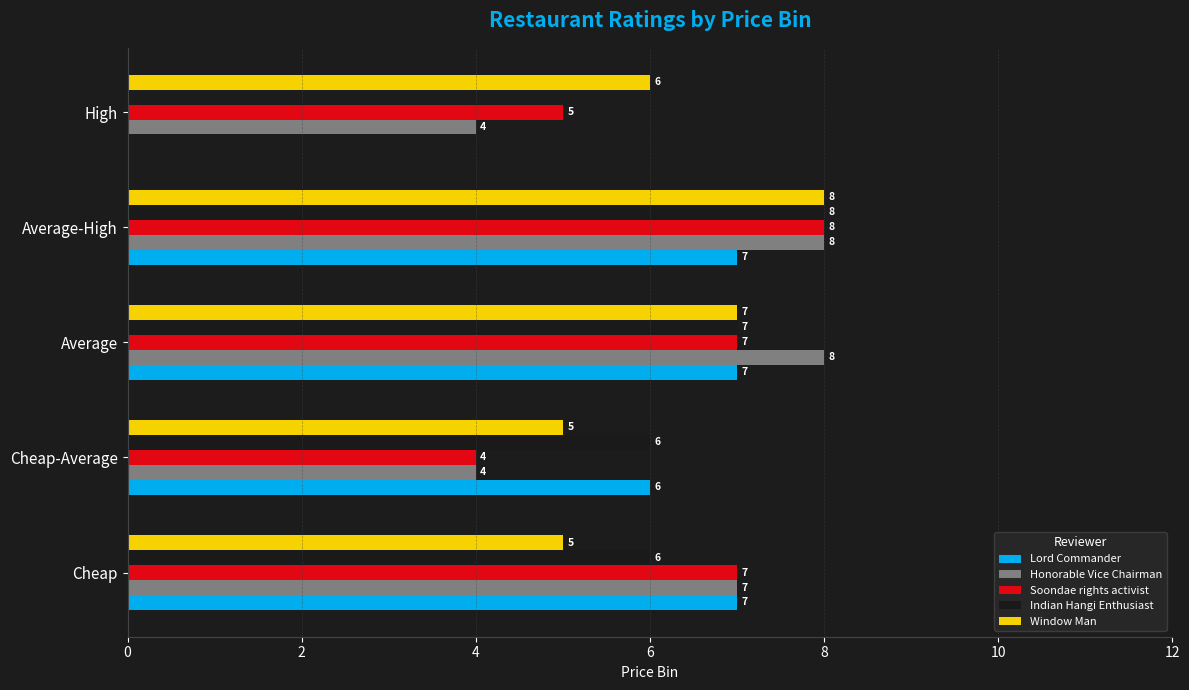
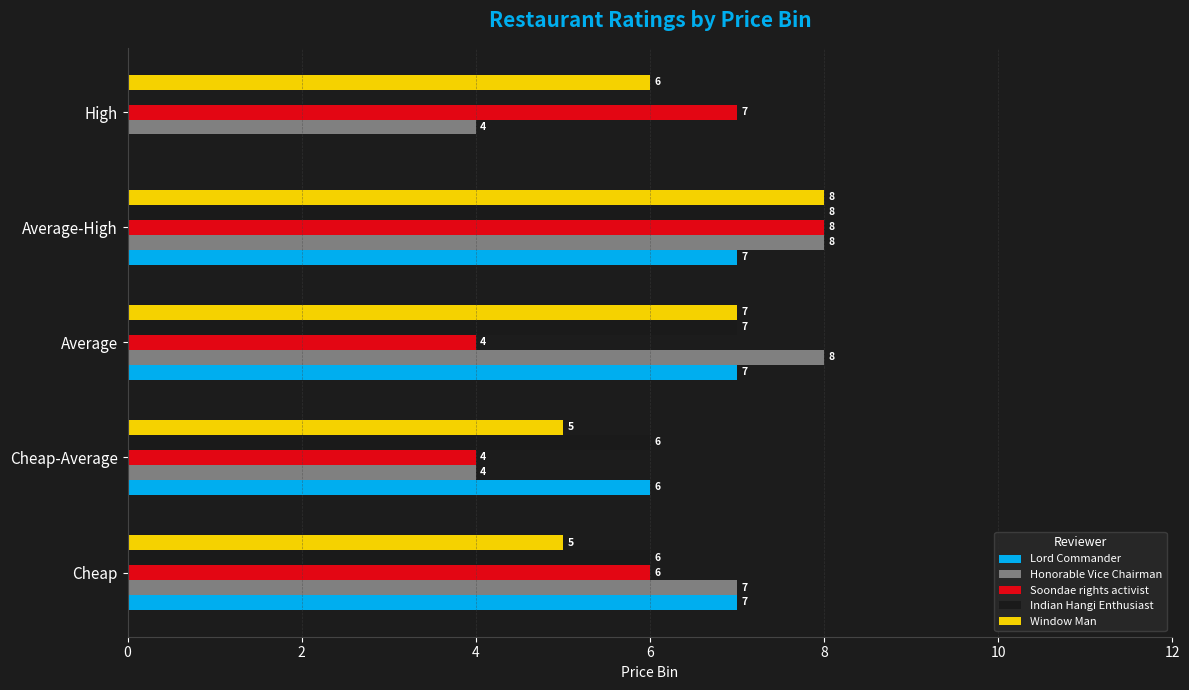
Soondae rights activist, High: 5 -> 7
Soondae rights activist, Average: 7 -> 4
Soondae rights activist, Cheap: 7 -> 6
